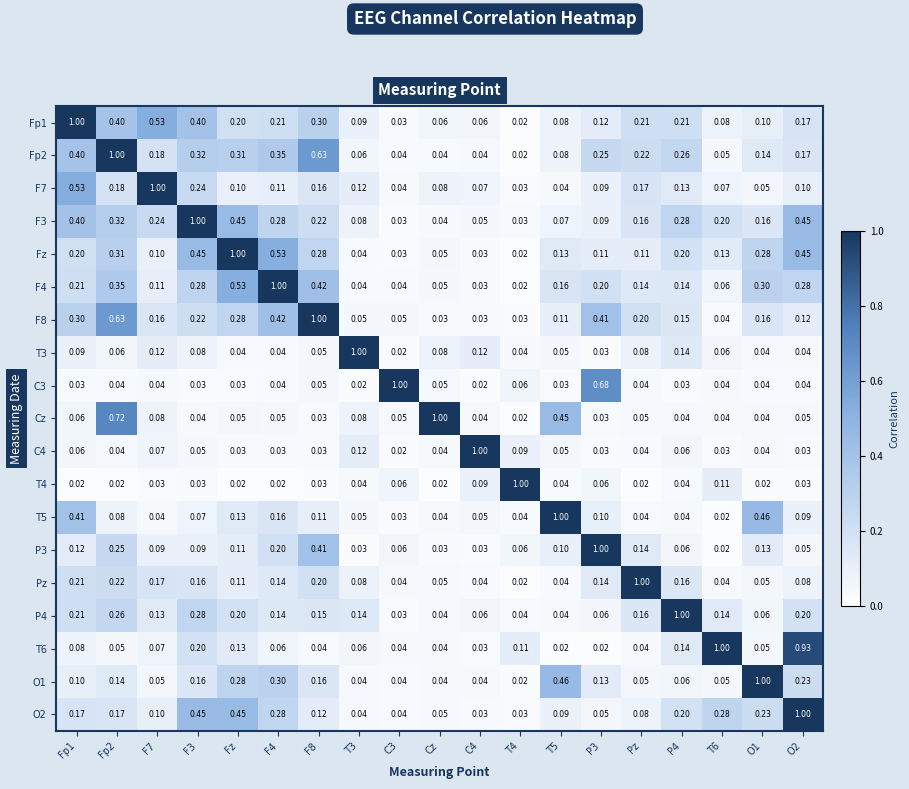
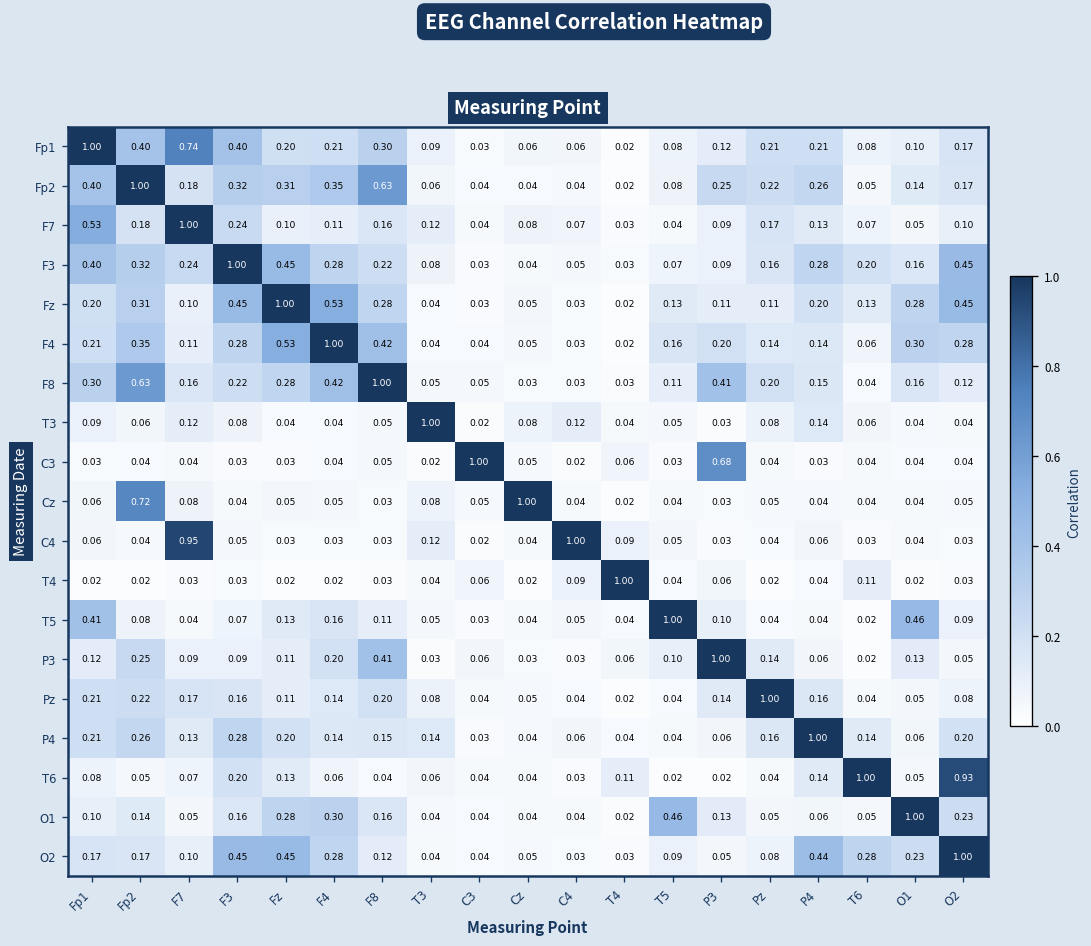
Fp1, F7: 0.53 -> 0.74
Cz, T5: 0.45 -> 0.04
C4, F7: 0.07 -> 0.95
O2, P4: 0.20 -> 0.44
